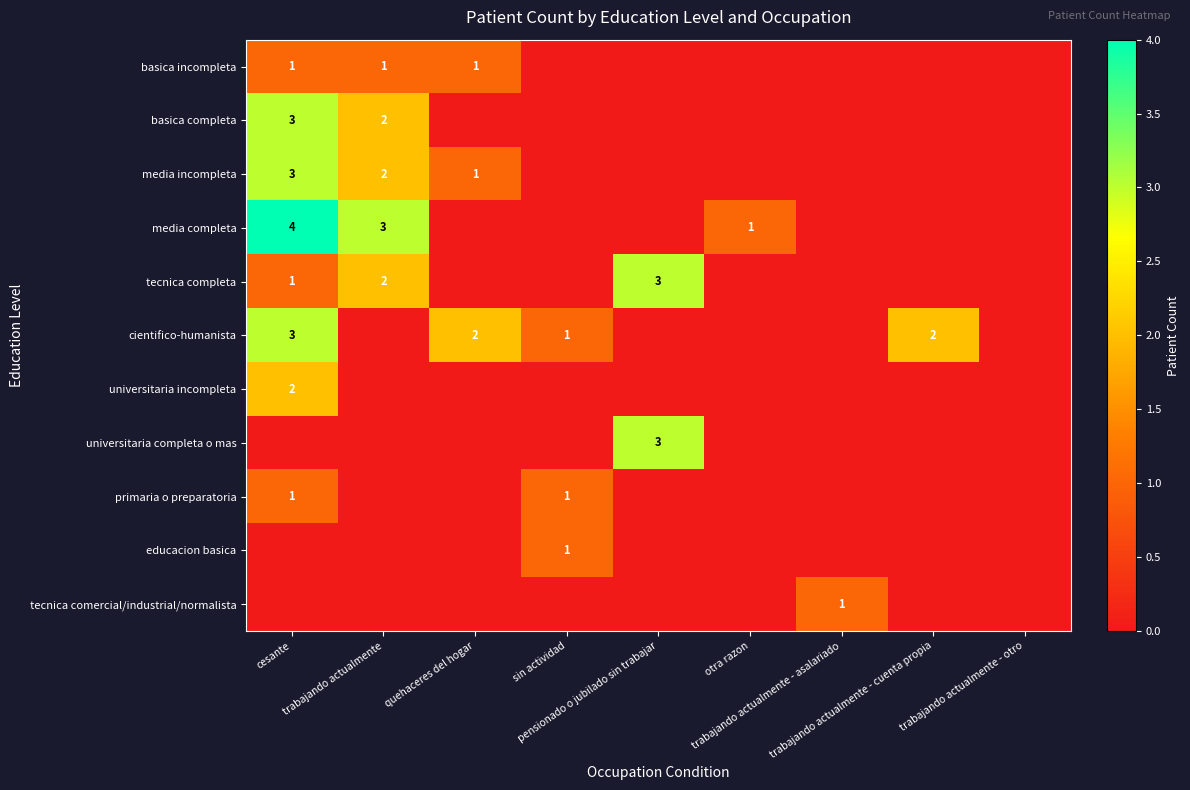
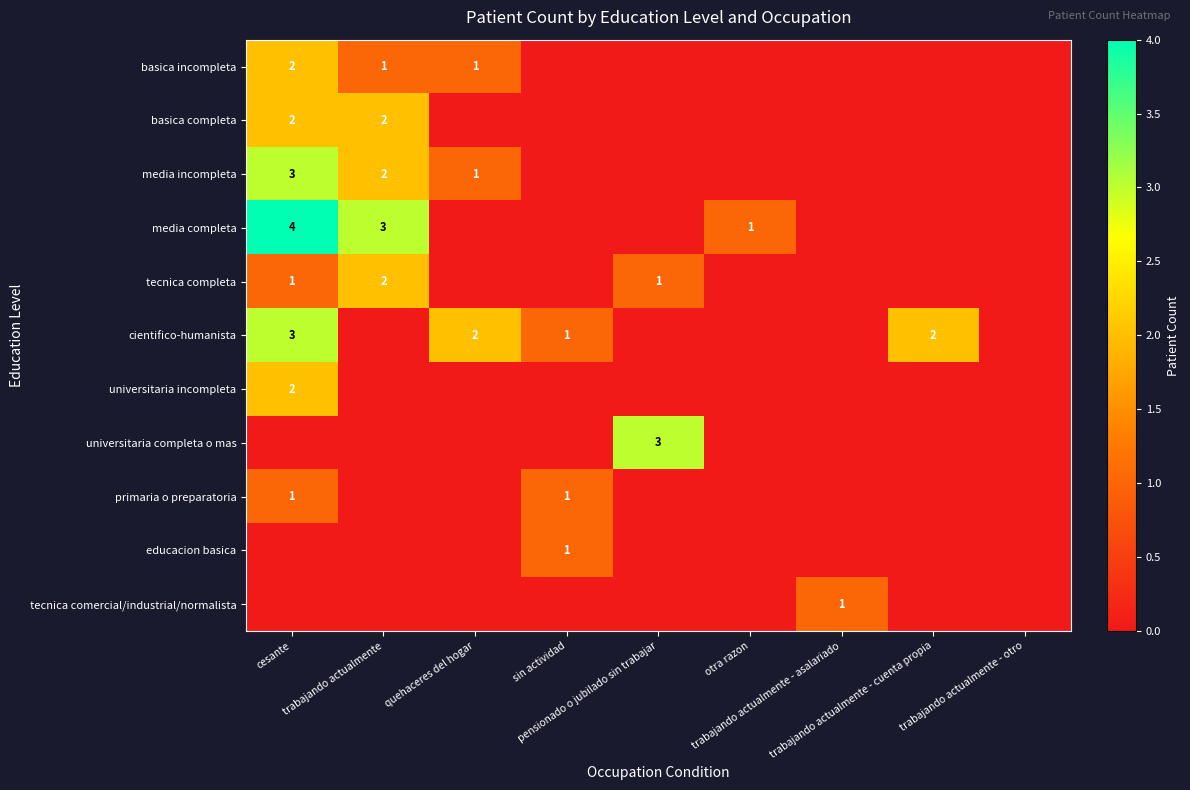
basica incompleta, cesante: 1 -> 2
basica completa, cesante: 3 -> 2
tecnica completa, pensionado o jubilado sin trabajar: 3 -> 1
